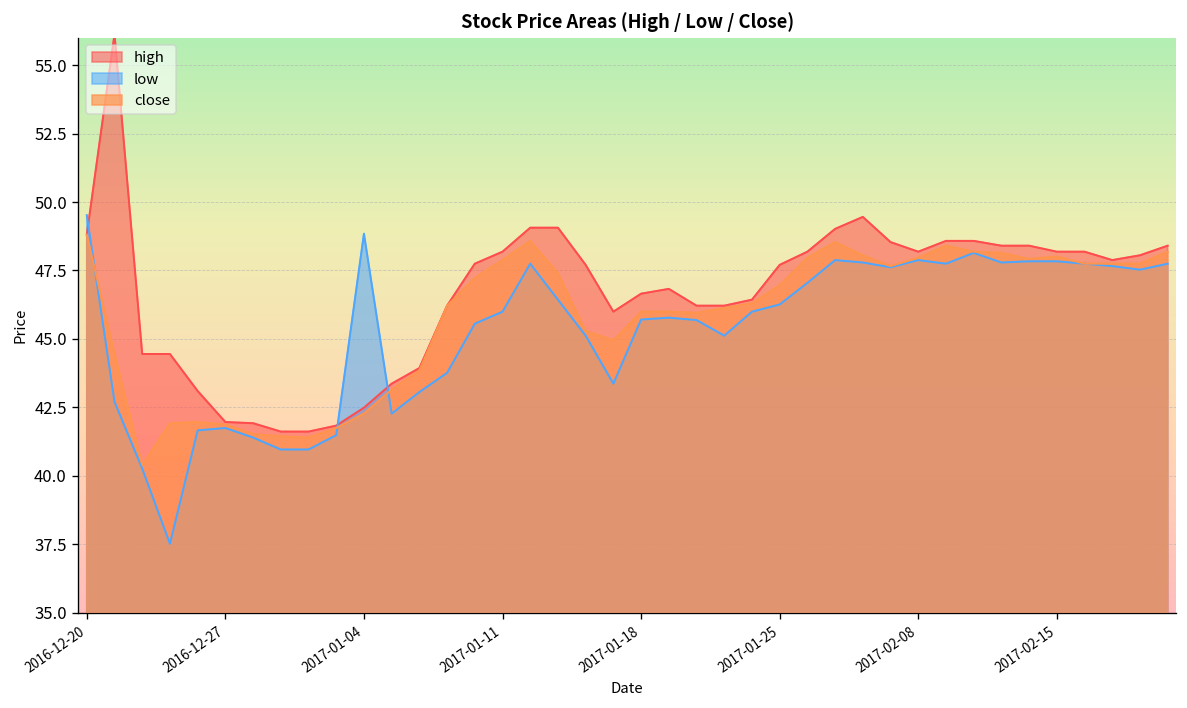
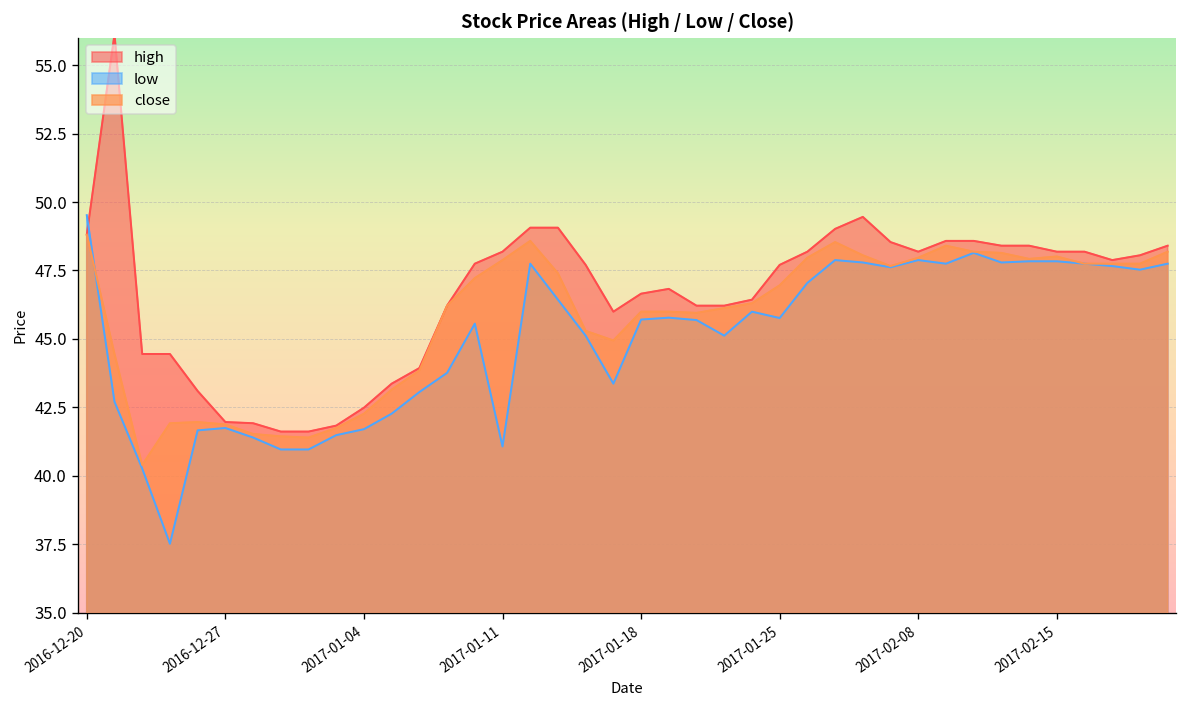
low, 2017-01-04: 48.8 -> 41.7
low, 2017-01-11: 46.0 -> 41.1
low, 2017-01-25: 46.3 -> 45.8
